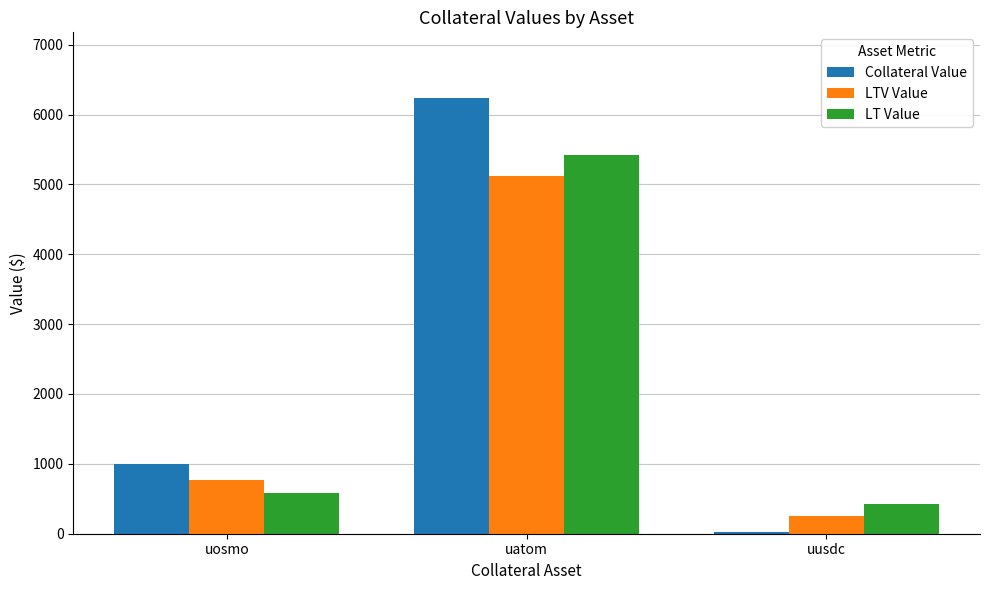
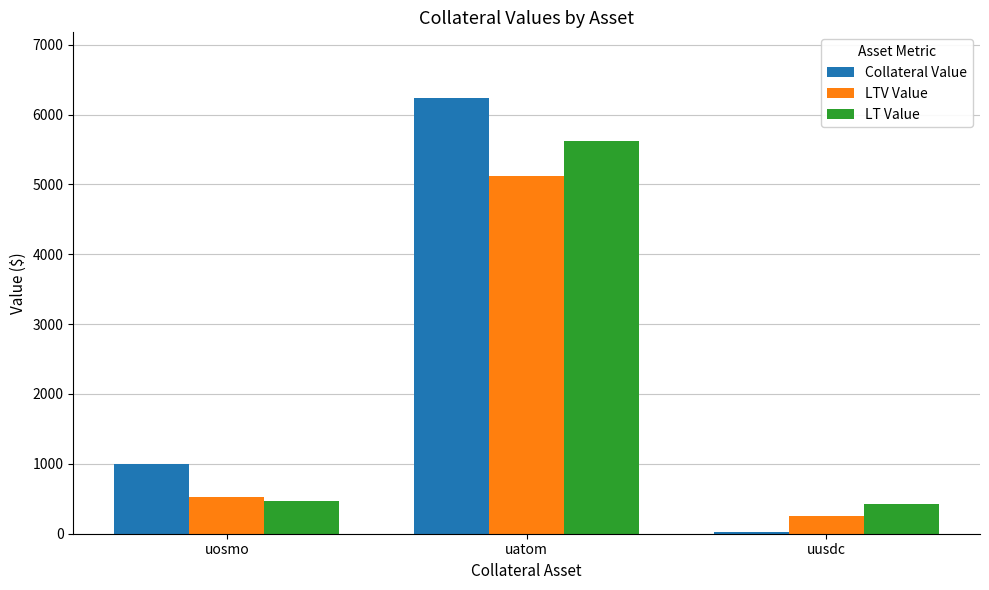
LTV Value, uosmo: 800 -> 500
LT Value, uosmo: 600 -> 500
LT Value, uatom: 5400 -> 5600
